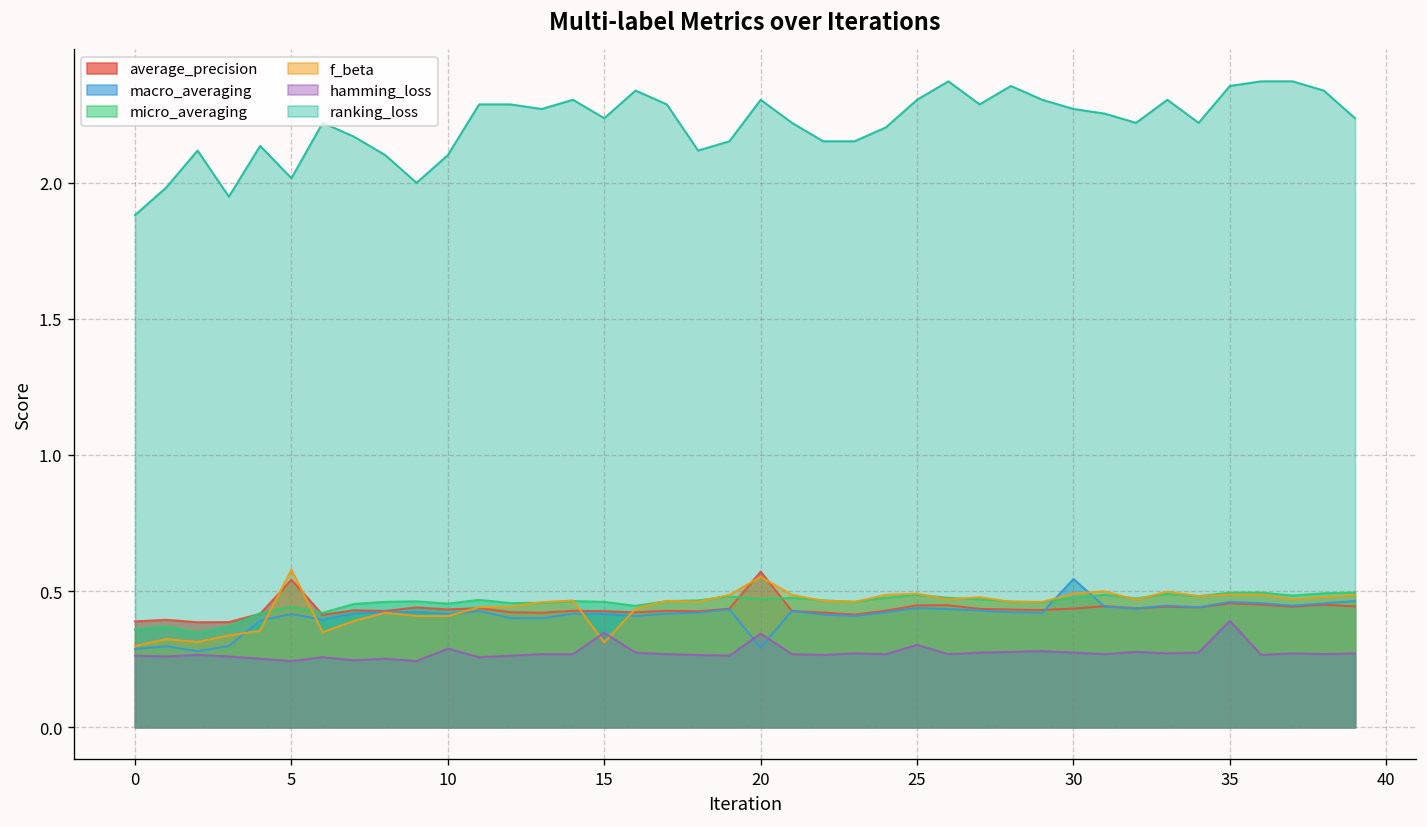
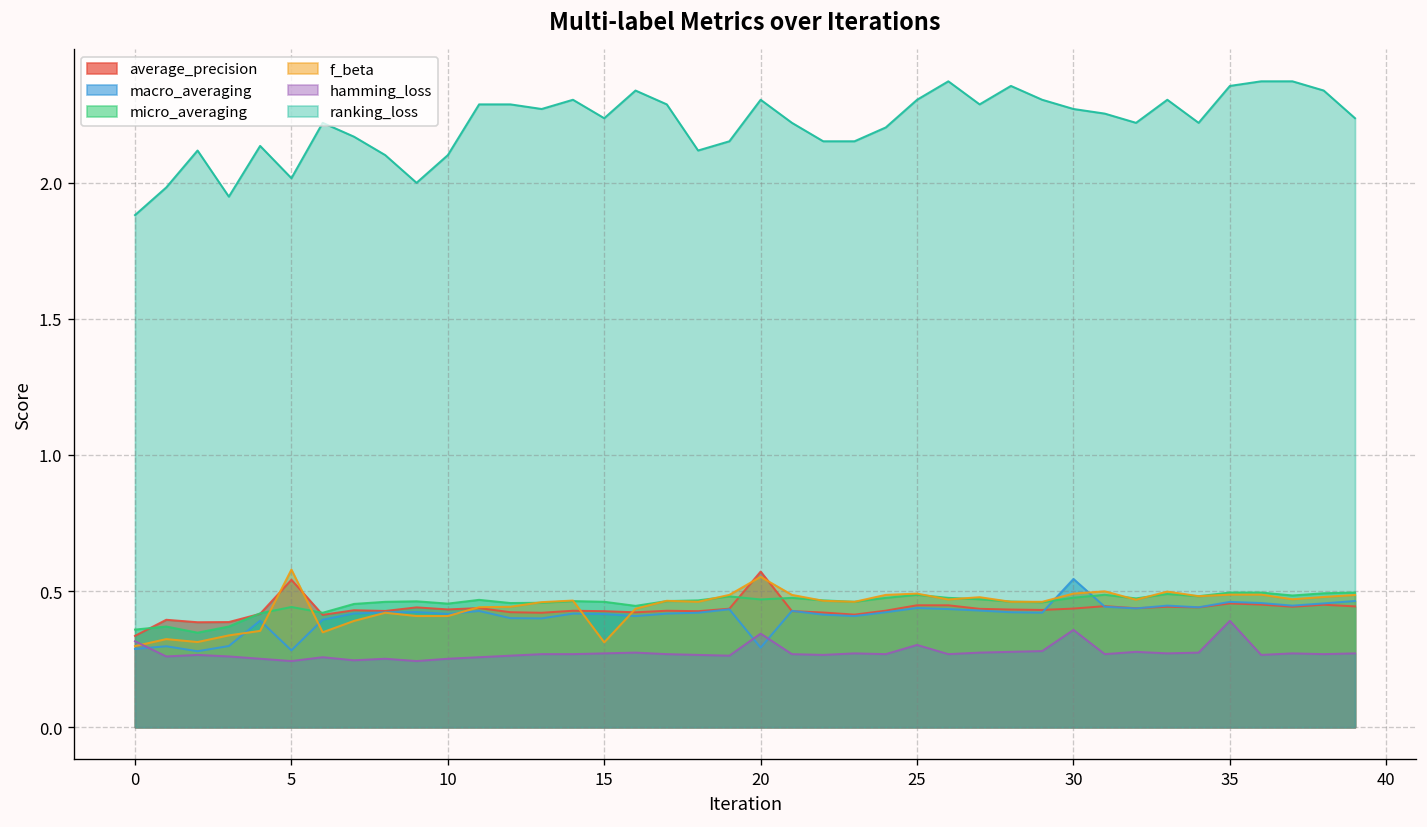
average_precision, 0: 0.39 -> 0.34
hamming_loss, 0: 0.26 -> 0.32
macro_averaging, 5: 0.42 -> 0.28
hamming_loss, 10: 0.29 -> 0.25
hamming_loss, 15: 0.35 -> 0.27
hamming_loss, 30: 0.27 -> 0.36
